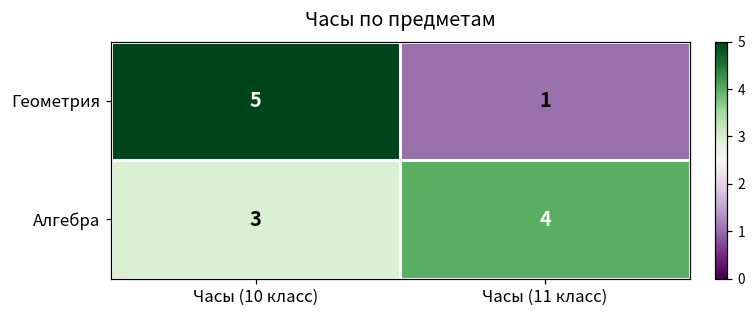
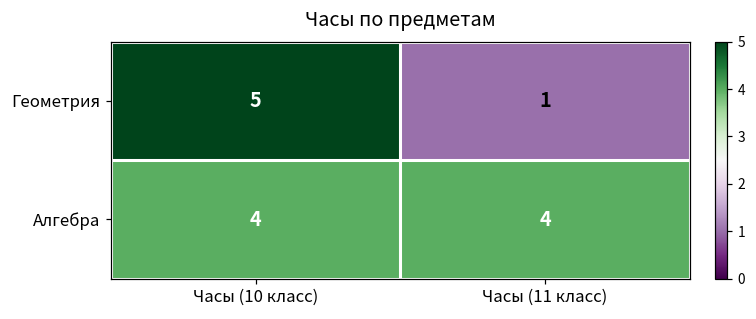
Алгебра, Часы (10 класс): 3 -> 4
